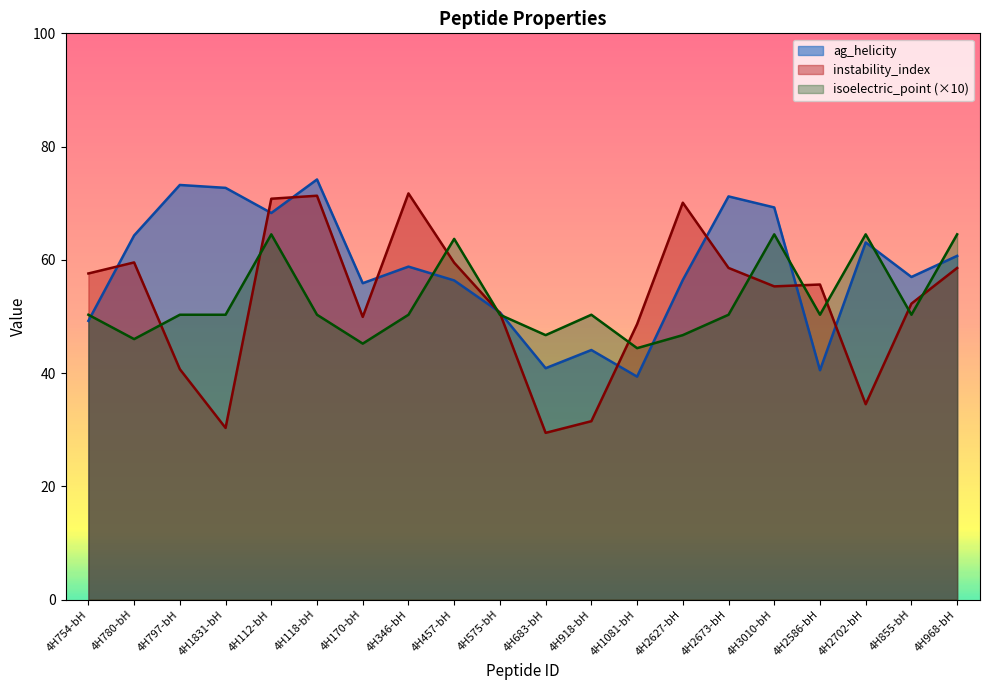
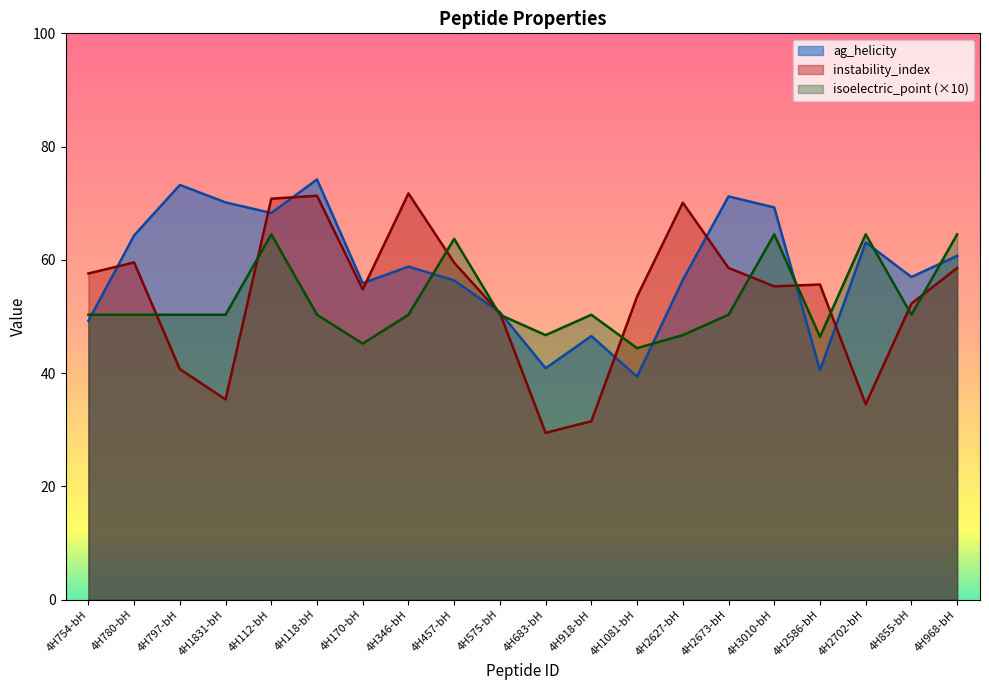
isoelectric_point (×10), 4H780-bH: 46 -> 50
ag_helicity, 4H1831-bH: 73 -> 70
instability_index, 4H1831-bH: 30 -> 35
instability_index, 4H170-bH: 50 -> 55
ag_helicity, 4H918-bH: 44 -> 47
instability_index, 4H1081-bH: 49 -> 54
isoelectric_point (×10), 4H2586-bH: 50 -> 46
